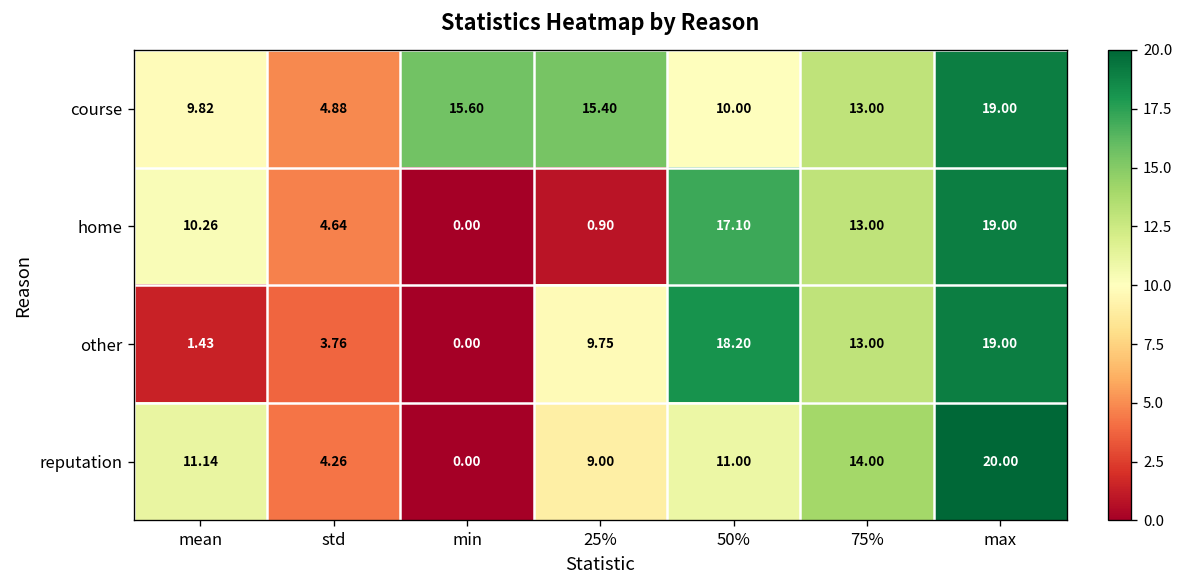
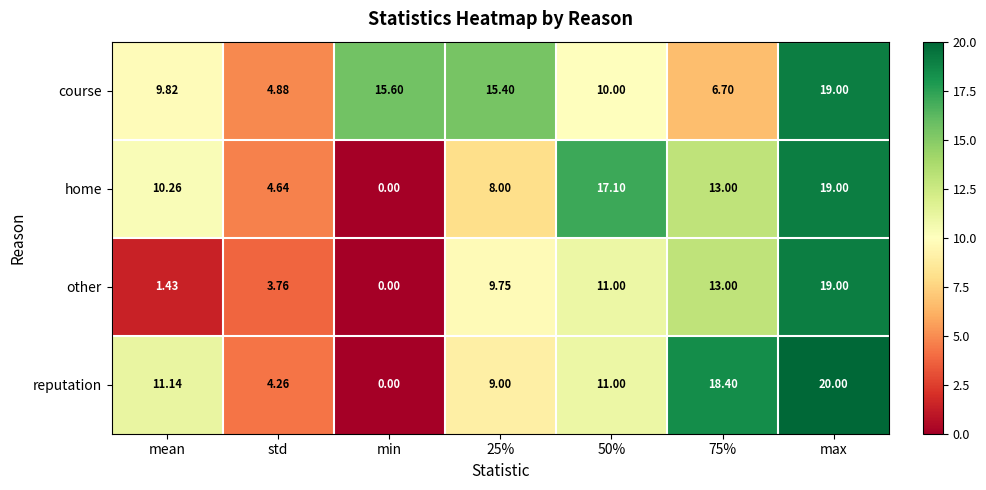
course, 75%: 13.00 -> 6.70
home, 25%: 0.90 -> 8.00
other, 50%: 18.20 -> 11.00
reputation, 75%: 14.00 -> 18.40
